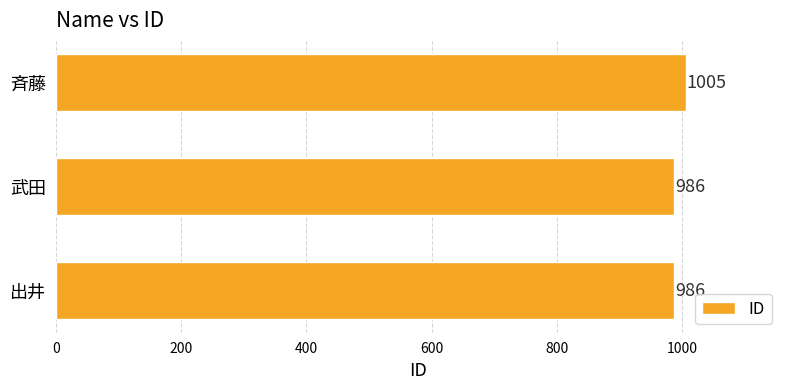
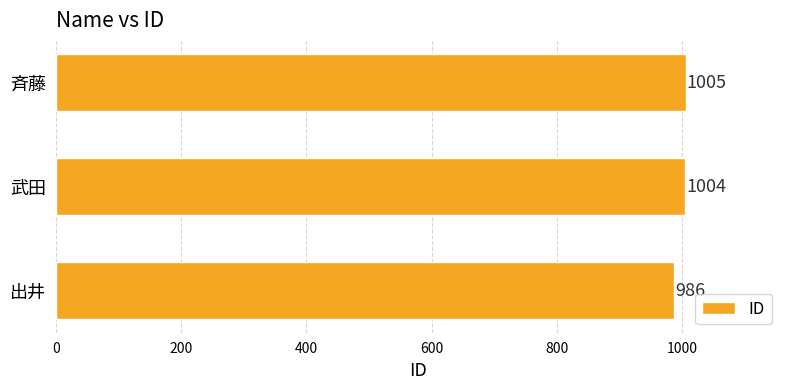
武田: 986 -> 1004
